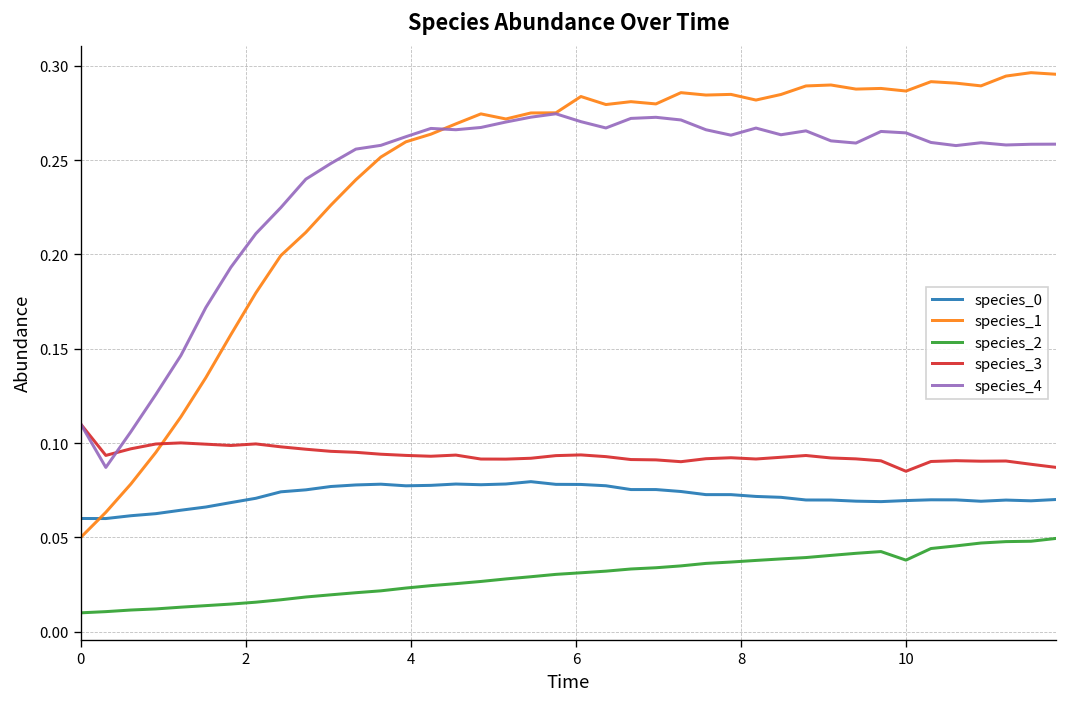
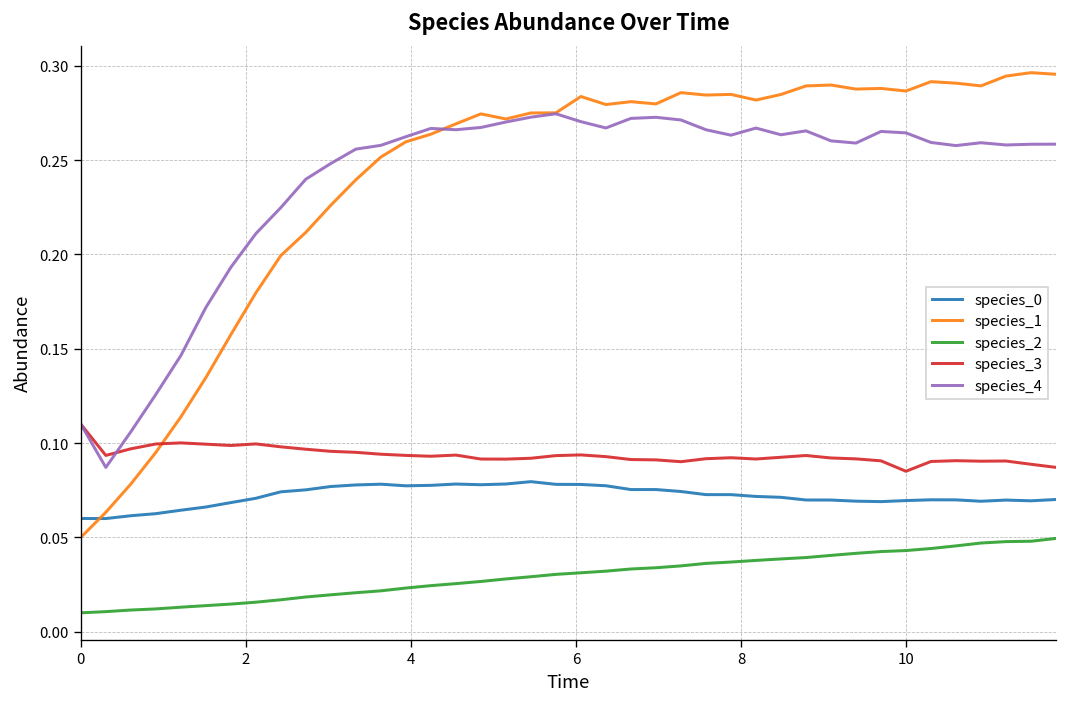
species_2, 10: 0.038 -> 0.043
